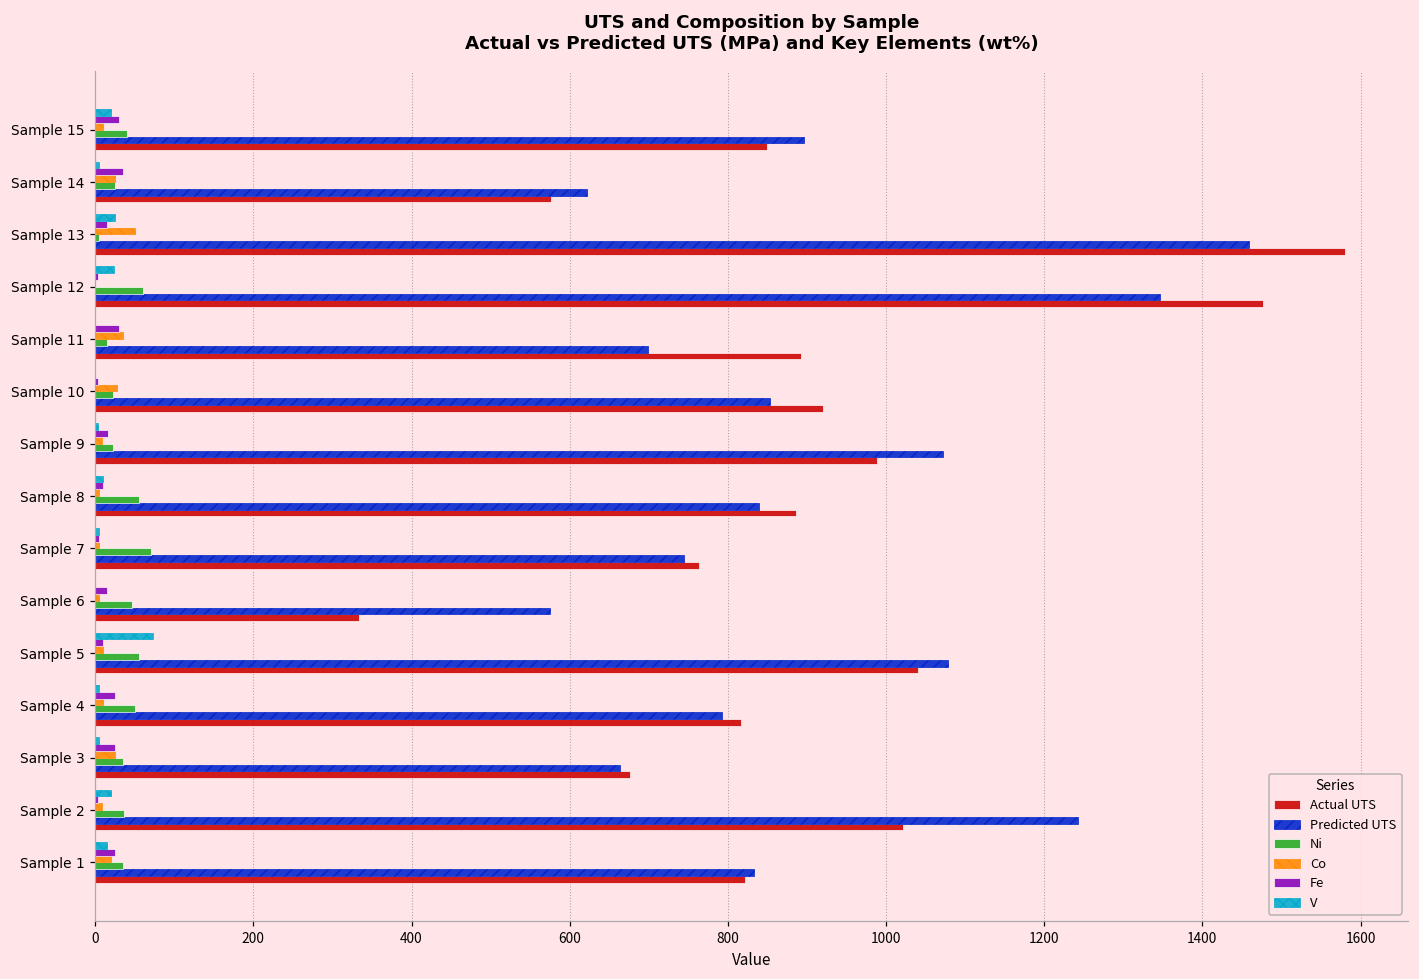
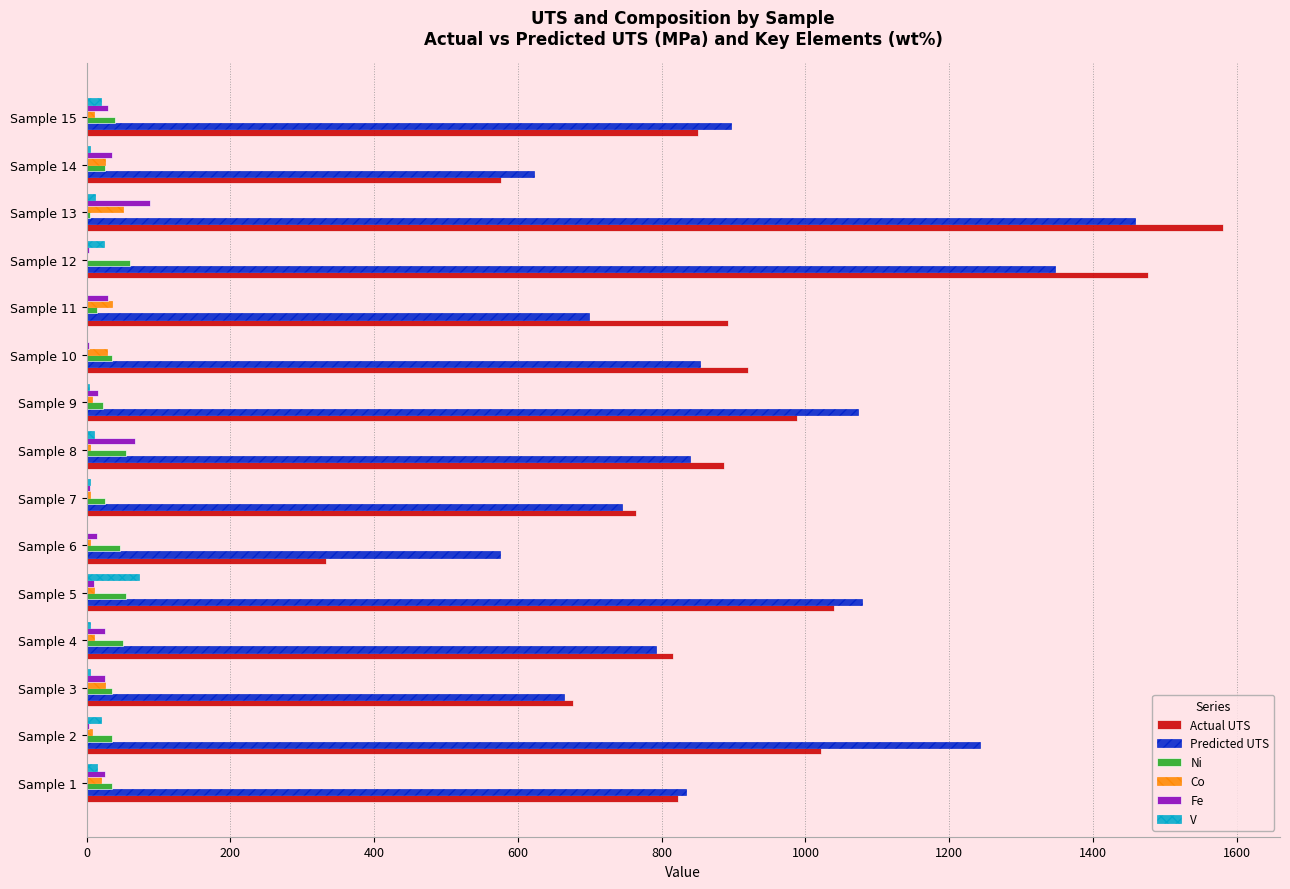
V, Sample 13: 30 -> 10
Fe, Sample 13: 20 -> 90
Ni, Sample 10: 20 -> 40
Fe, Sample 8: 10 -> 70
Ni, Sample 7: 70 -> 30
